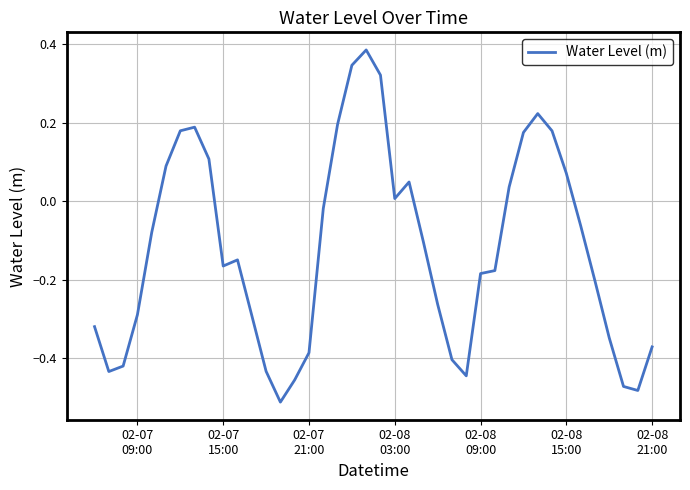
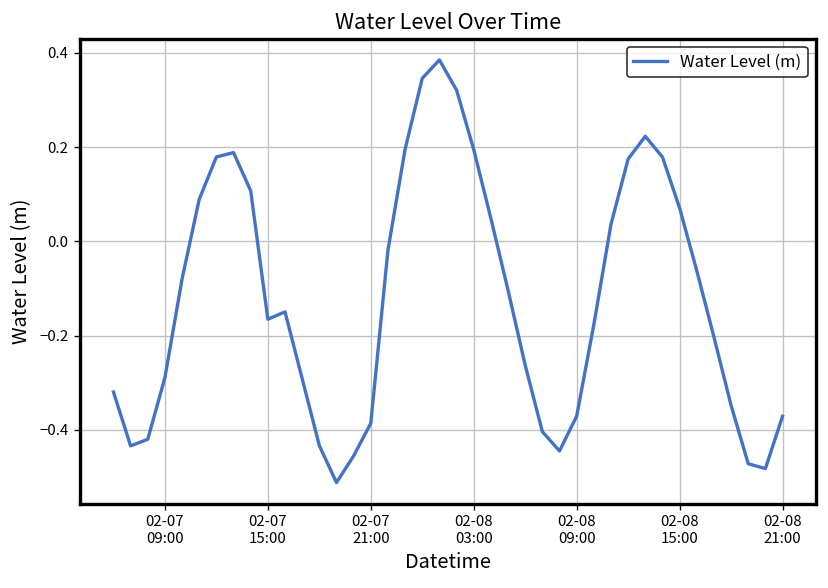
02-08 03:00: 0.01 -> 0.19
02-08 09:00: -0.18 -> -0.37
